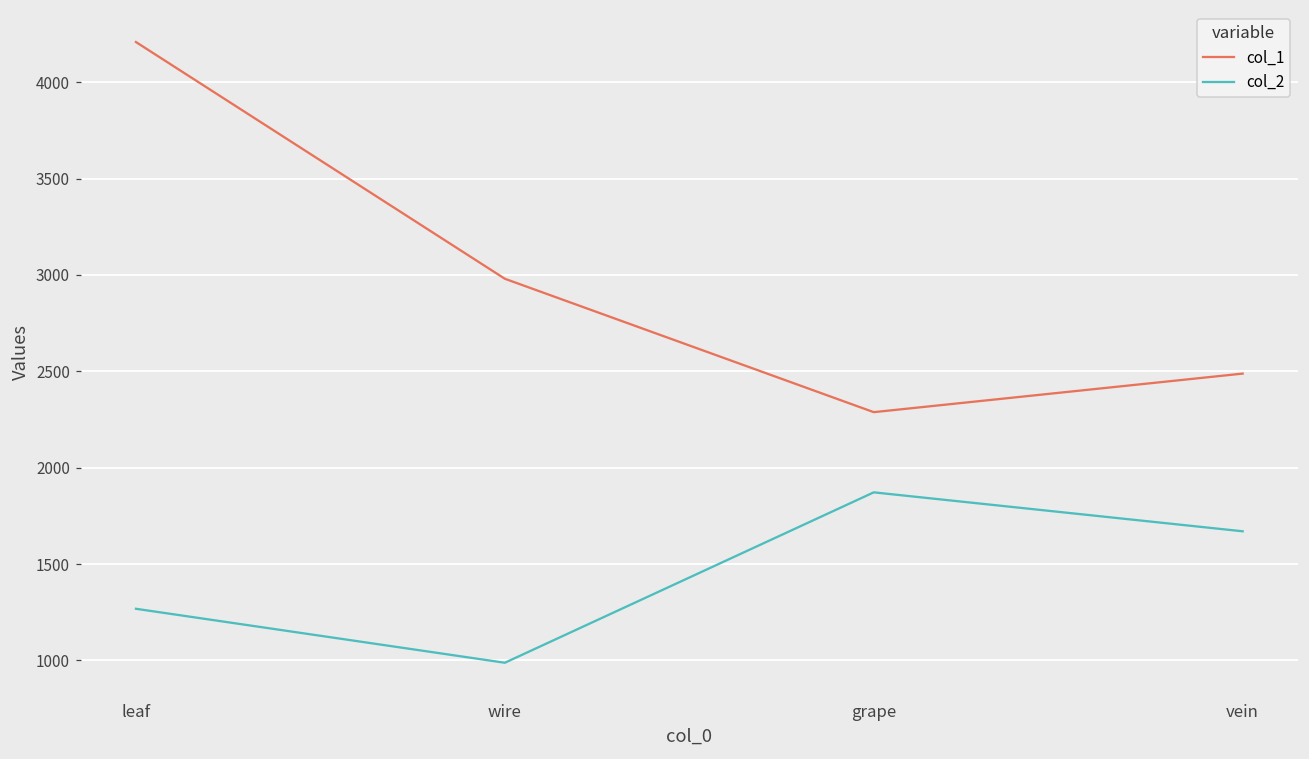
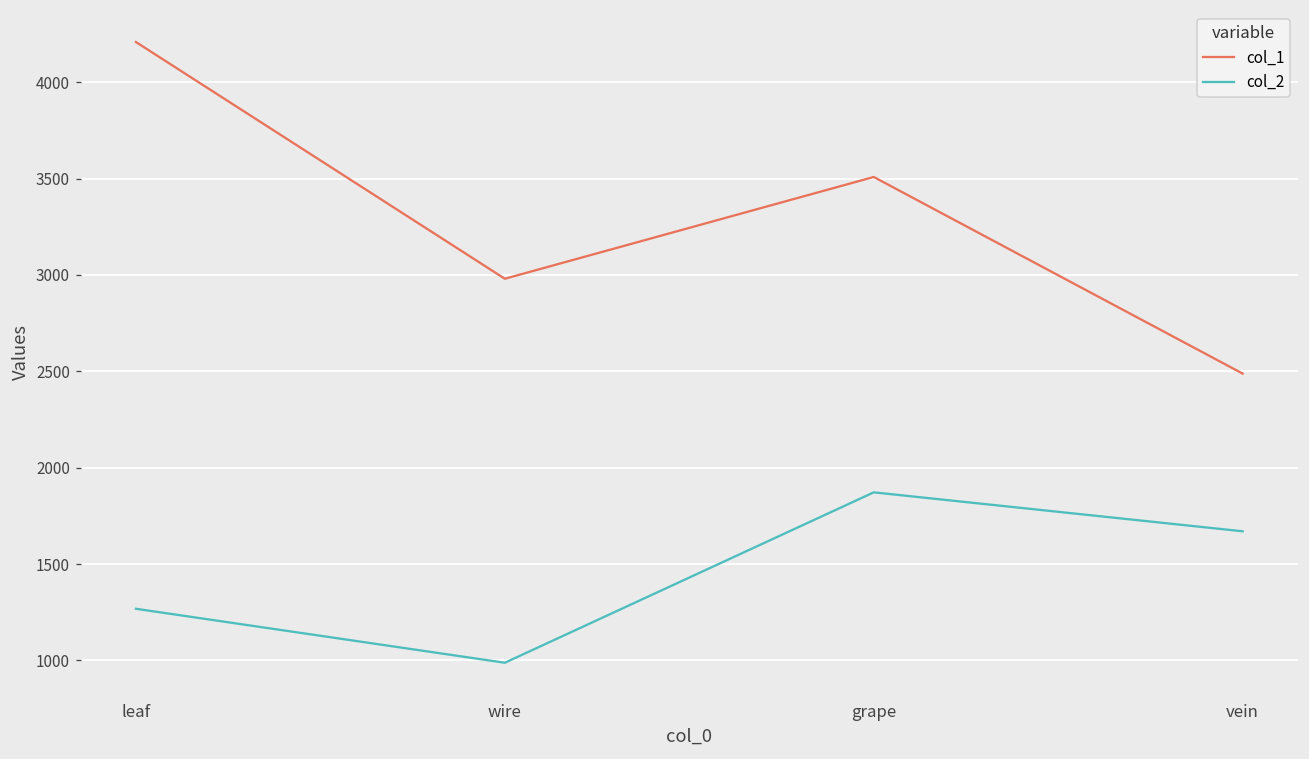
col_1, grape: 2290 -> 3510
